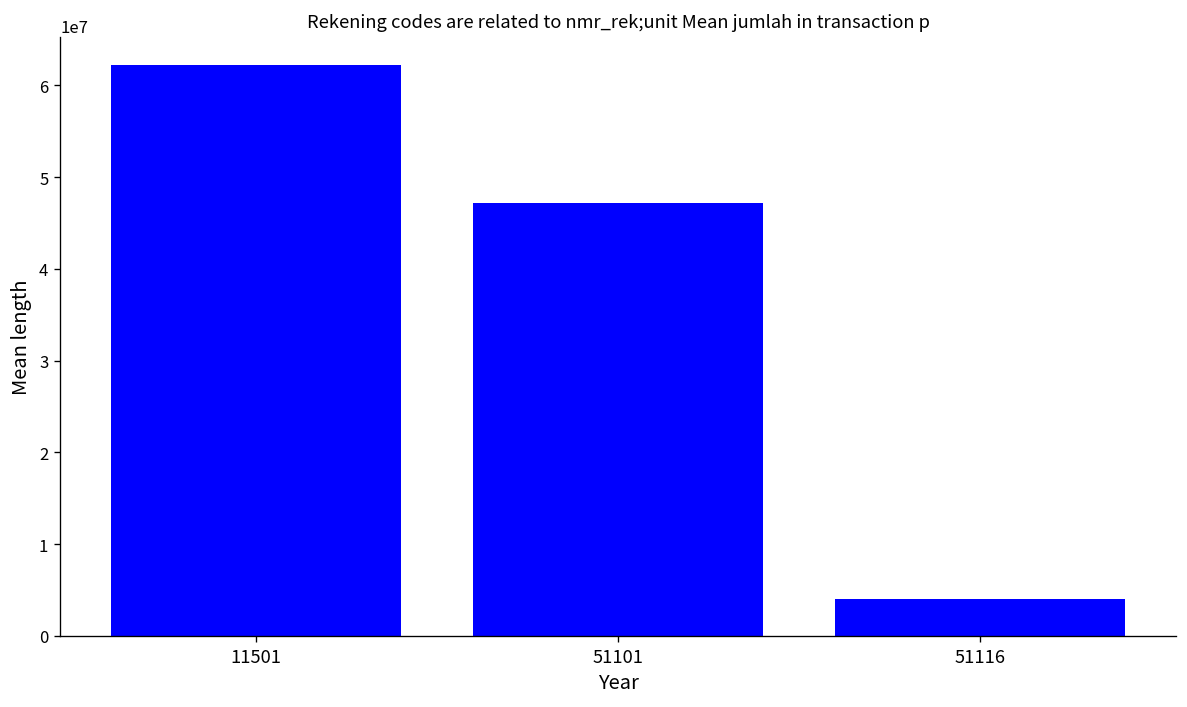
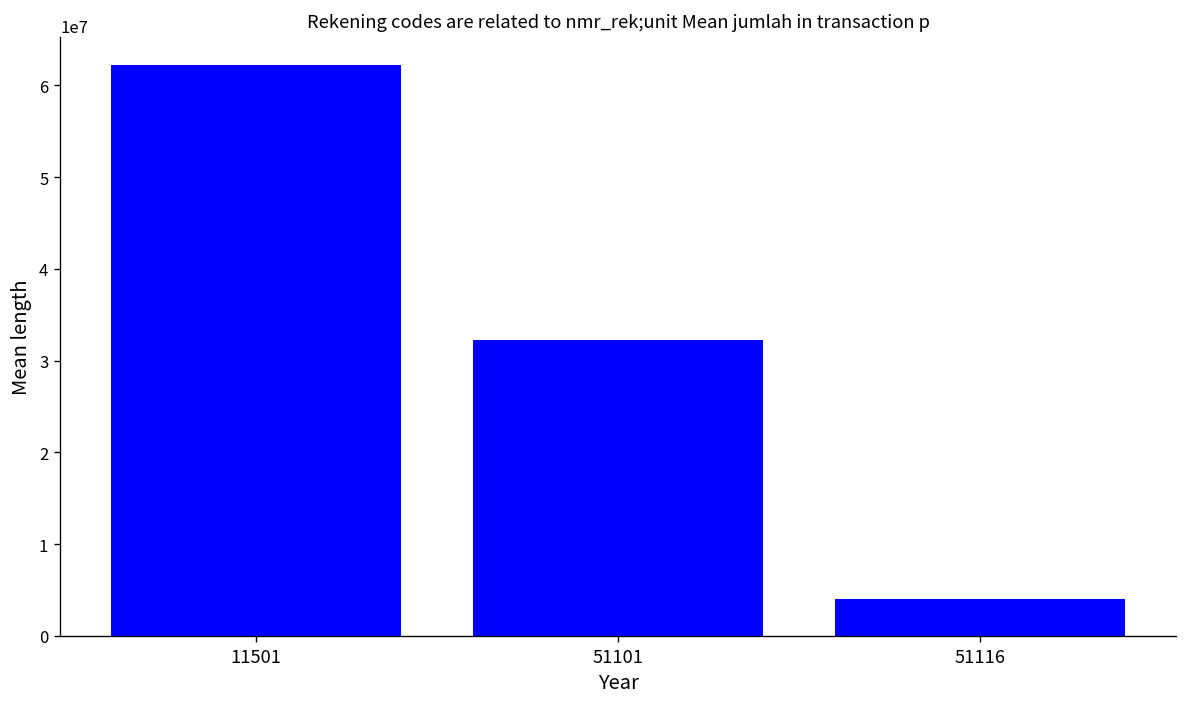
51101: 47000000 -> 32000000
